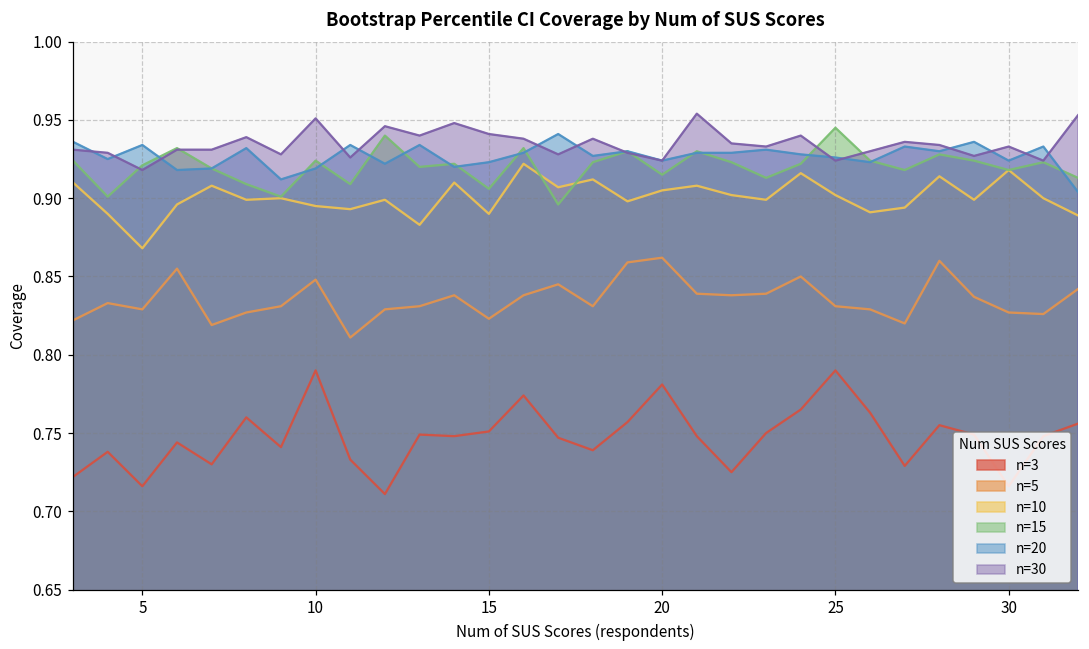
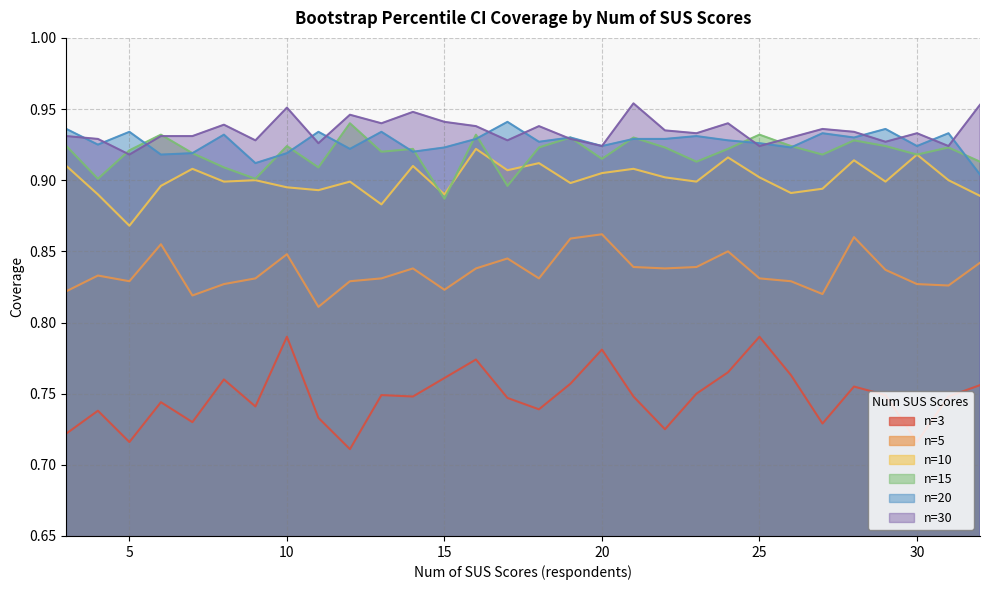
n=3, 15: 0.751 -> 0.761
n=15, 15: 0.906 -> 0.887
n=15, 25: 0.945 -> 0.932
